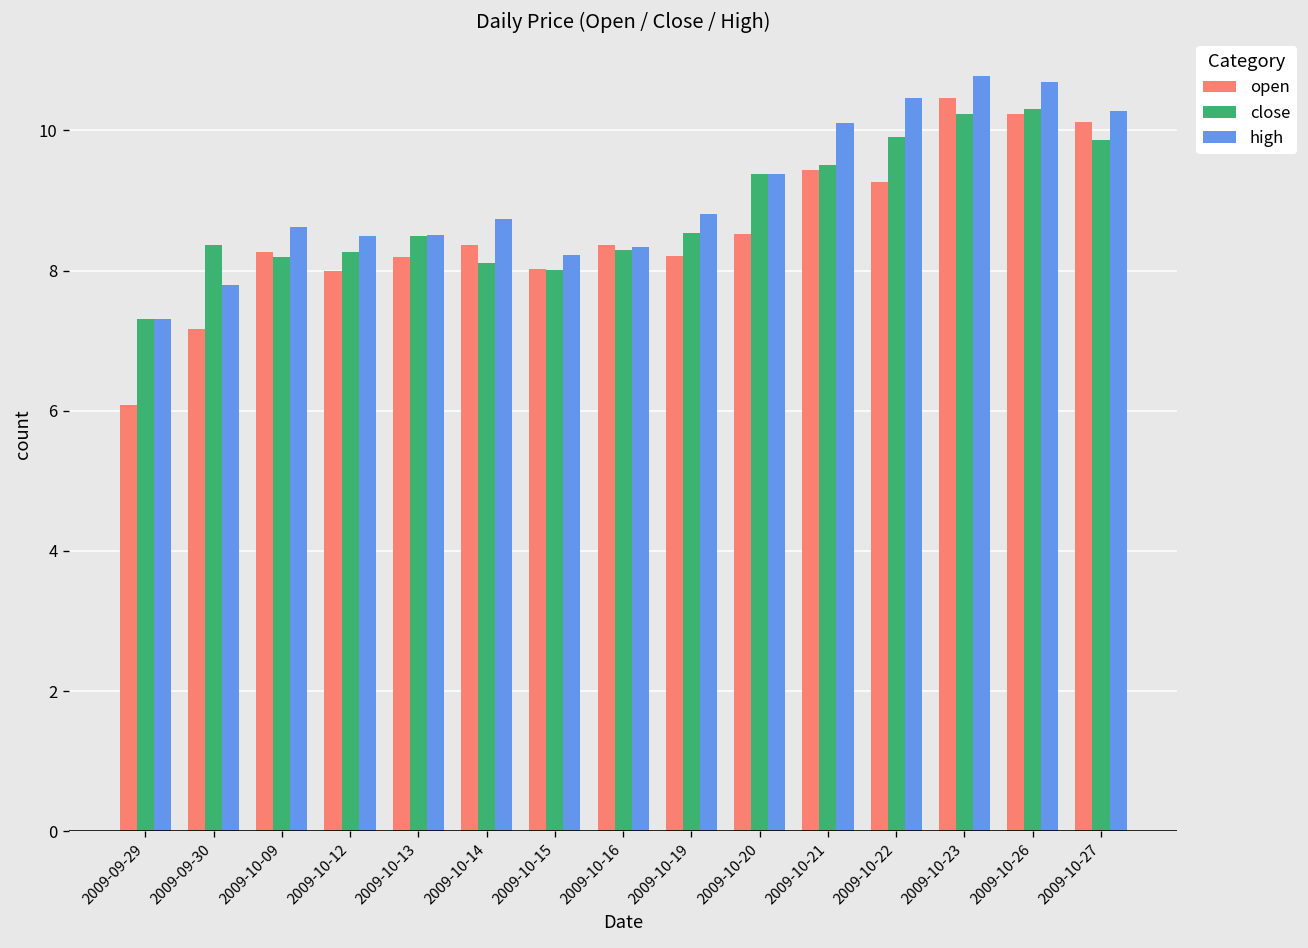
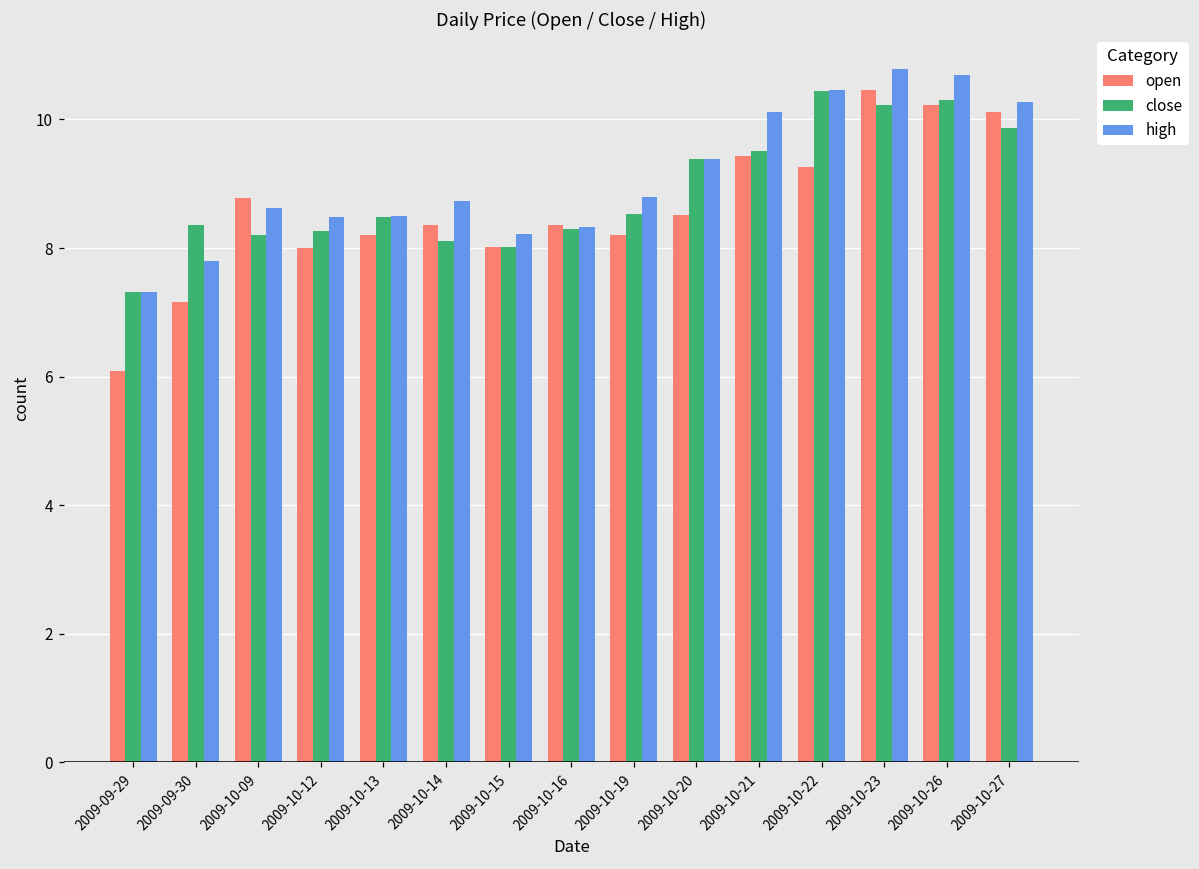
open, 2009-10-09: 8.3 -> 8.8
close, 2009-10-22: 9.9 -> 10.5
